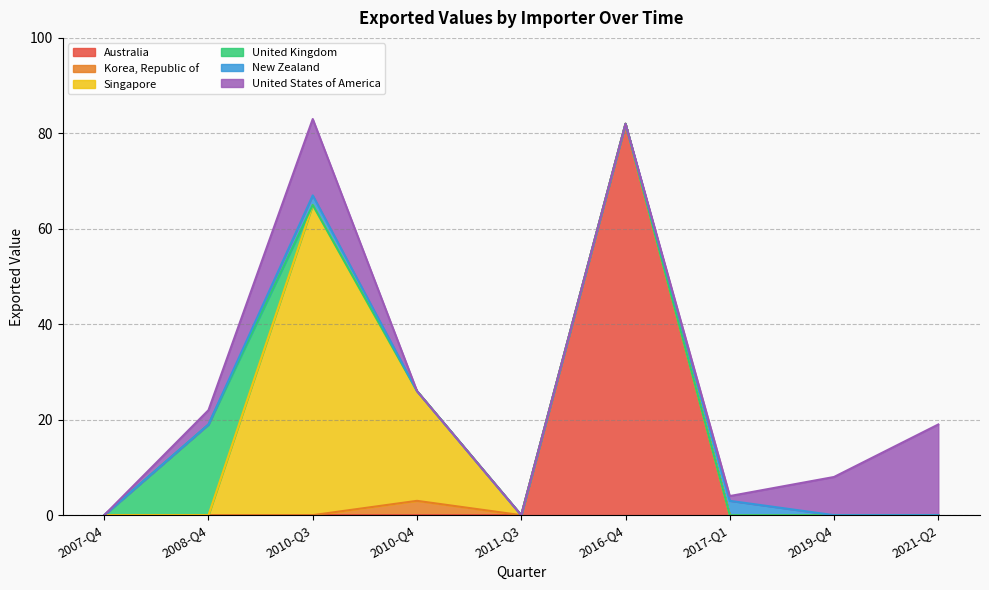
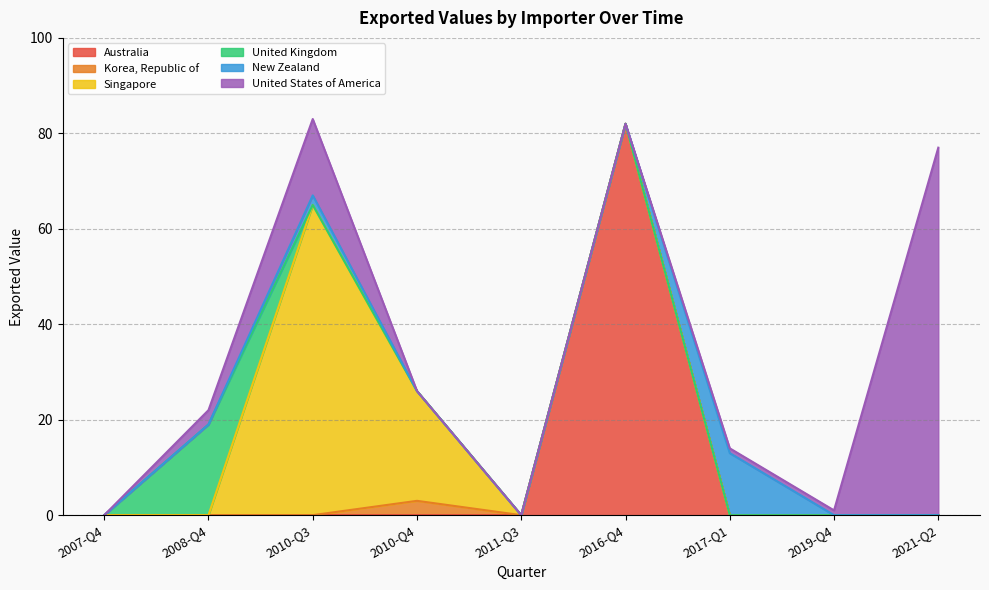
New Zealand, 2017-Q1: 3 -> 13
United States of America, 2019-Q4: 8 -> 1
United States of America, 2021-Q2: 19 -> 77
